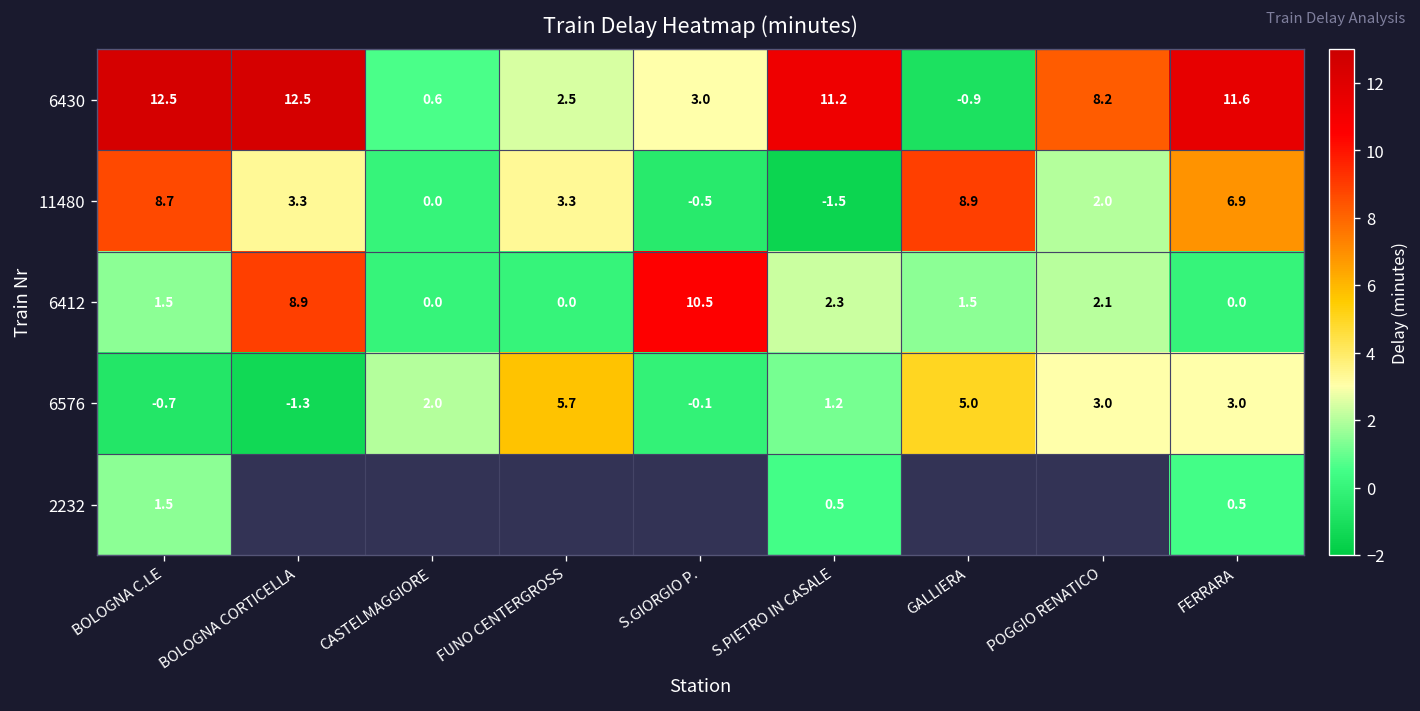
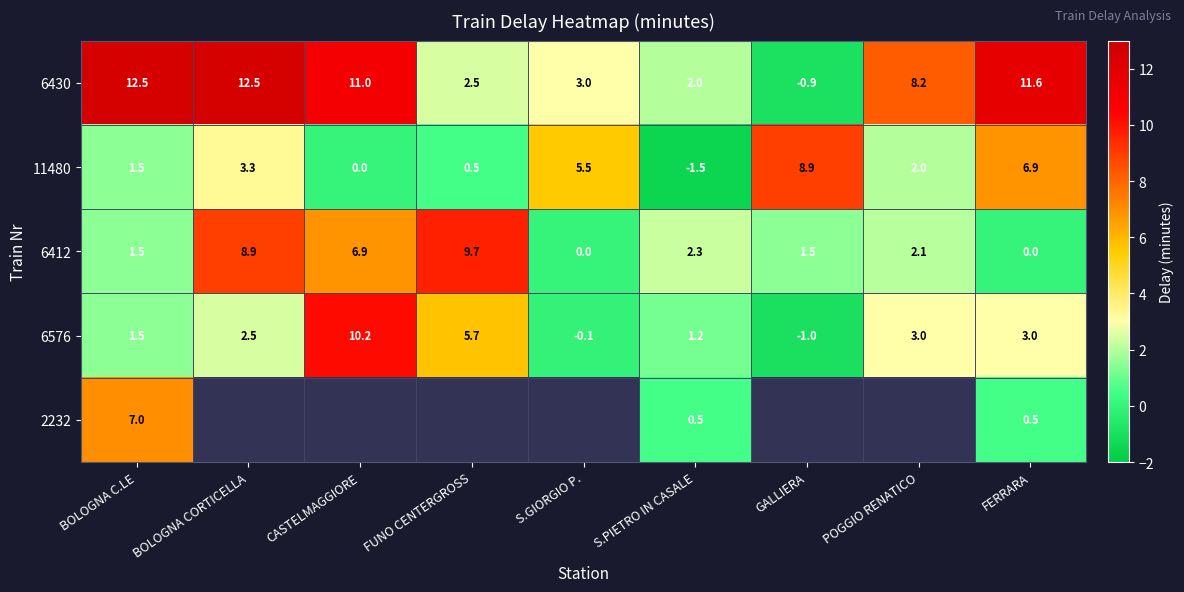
6430, CASTELMAGGIORE: 0.6 -> 11.0
6430, S.PIETRO IN CASALE: 11.2 -> 2.0
11480, BOLOGNA C.LE: 8.7 -> 1.5
11480, FUNO CENTERGROSS: 3.3 -> 0.5
11480, S.GIORGIO P.: -0.5 -> 5.5
6412, CASTELMAGGIORE: 0.0 -> 6.9
6412, FUNO CENTERGROSS: 0.0 -> 9.7
6412, S.GIORGIO P.: 10.5 -> 0.0
6576, BOLOGNA C.LE: -0.7 -> 1.5
6576, BOLOGNA CORTICELLA: -1.3 -> 2.5
6576, CASTELMAGGIORE: 2.0 -> 10.2
6576, GALLIERA: 5.0 -> -1.0
2232, BOLOGNA C.LE: 1.5 -> 7.0
